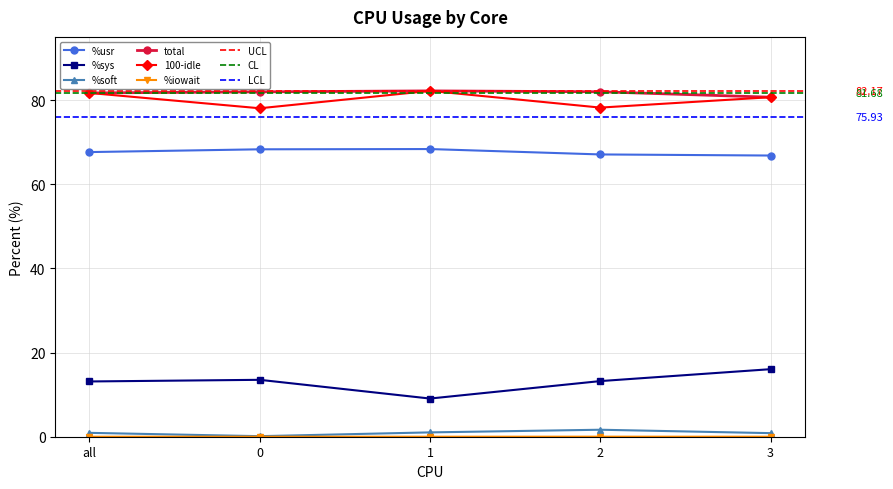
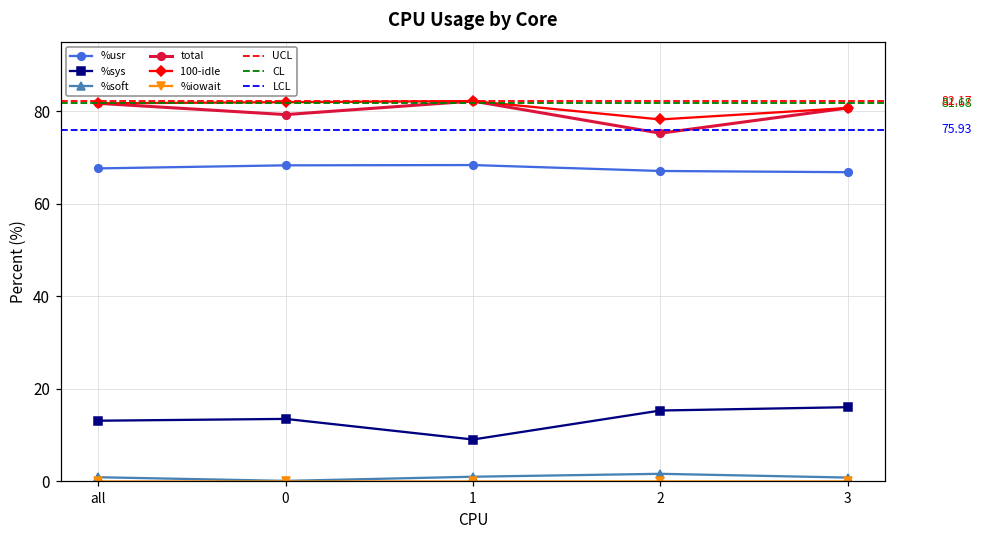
total, 0: 82 -> 79
100-idle, 0: 78 -> 82
%sys, 2: 13 -> 15
total, 2: 82 -> 75
